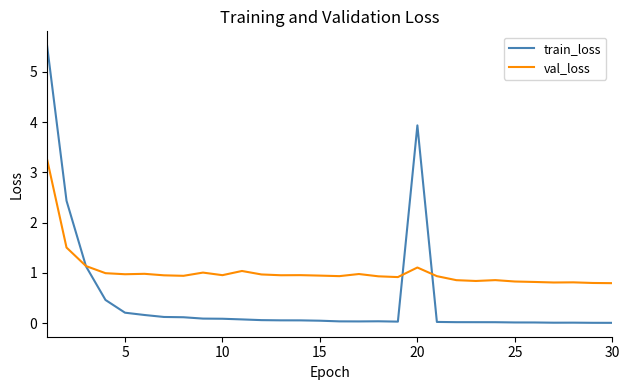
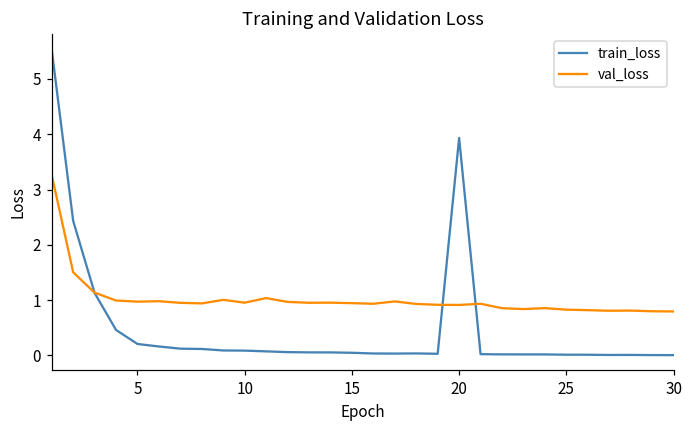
val_loss, 20: 1.1 -> 0.9
